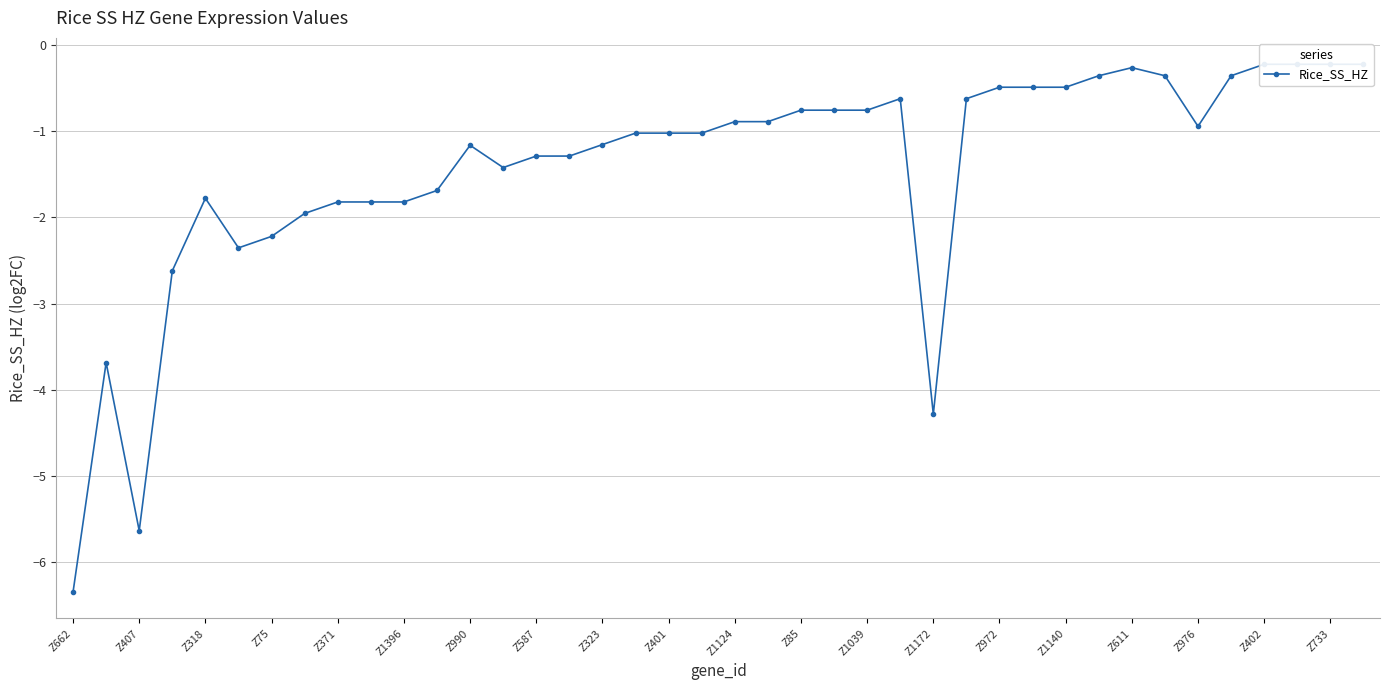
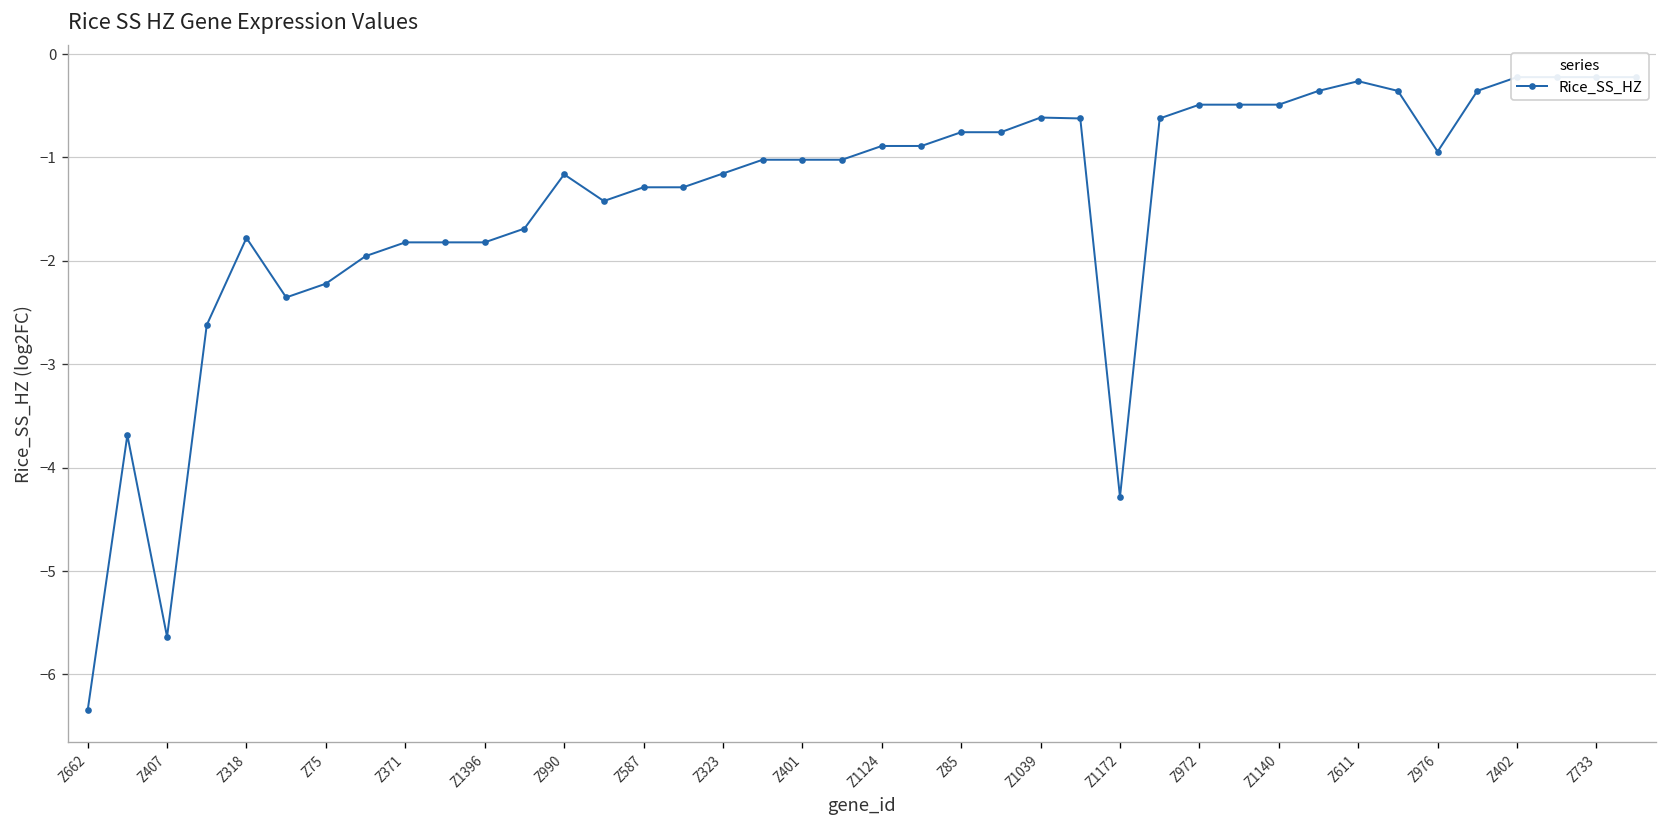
Z1039: -0.8 -> -0.6
